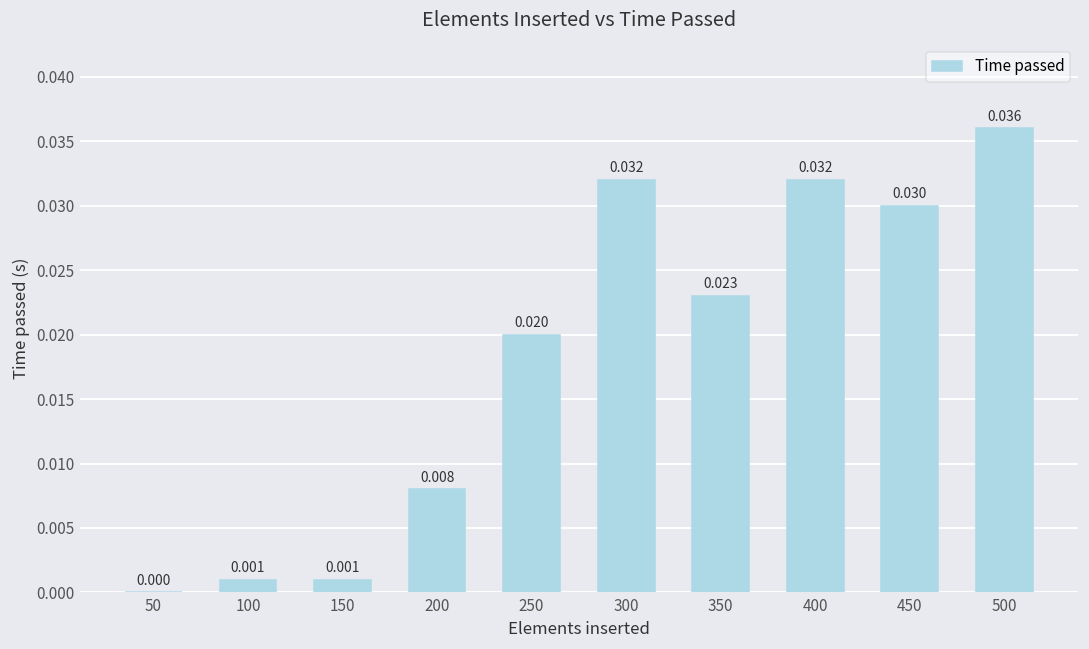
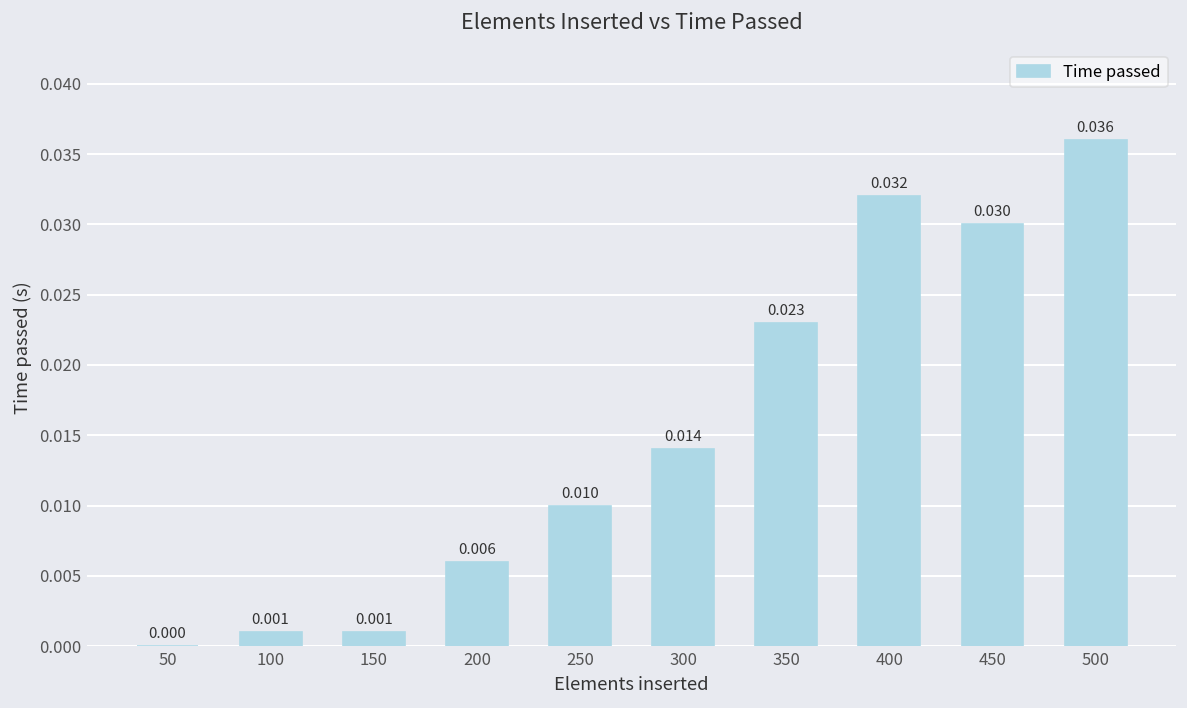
200: 0.008 -> 0.006
250: 0.020 -> 0.010
300: 0.032 -> 0.014
